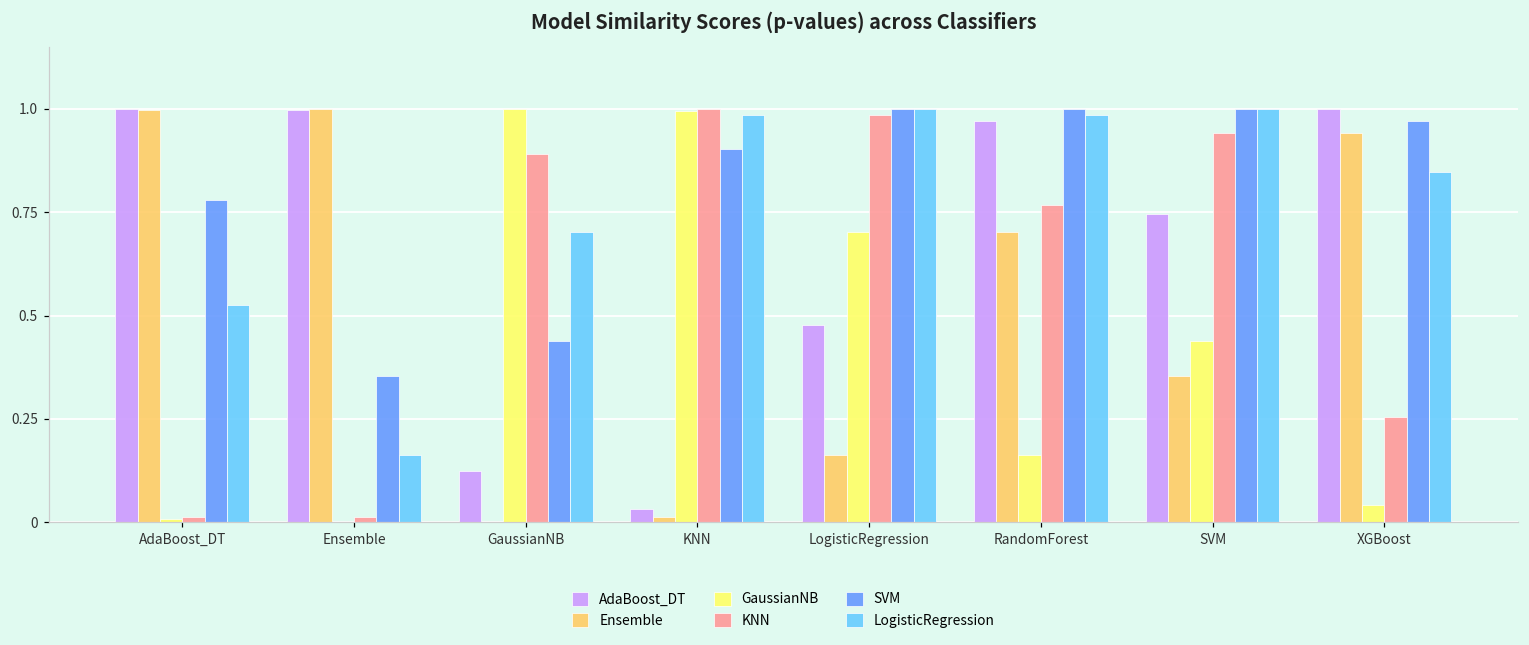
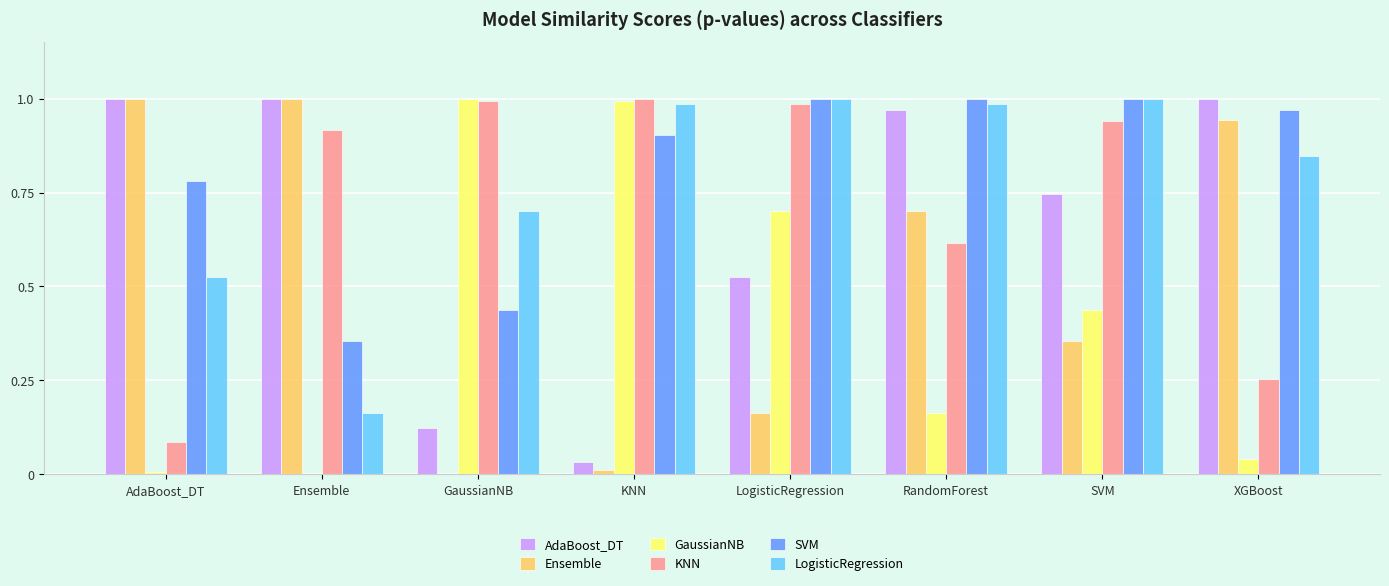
KNN, AdaBoost_DT: 0.01 -> 0.09
KNN, Ensemble: 0.01 -> 0.92
KNN, GaussianNB: 0.89 -> 0.99
AdaBoost_DT, LogisticRegression: 0.48 -> 0.53
KNN, RandomForest: 0.77 -> 0.62
